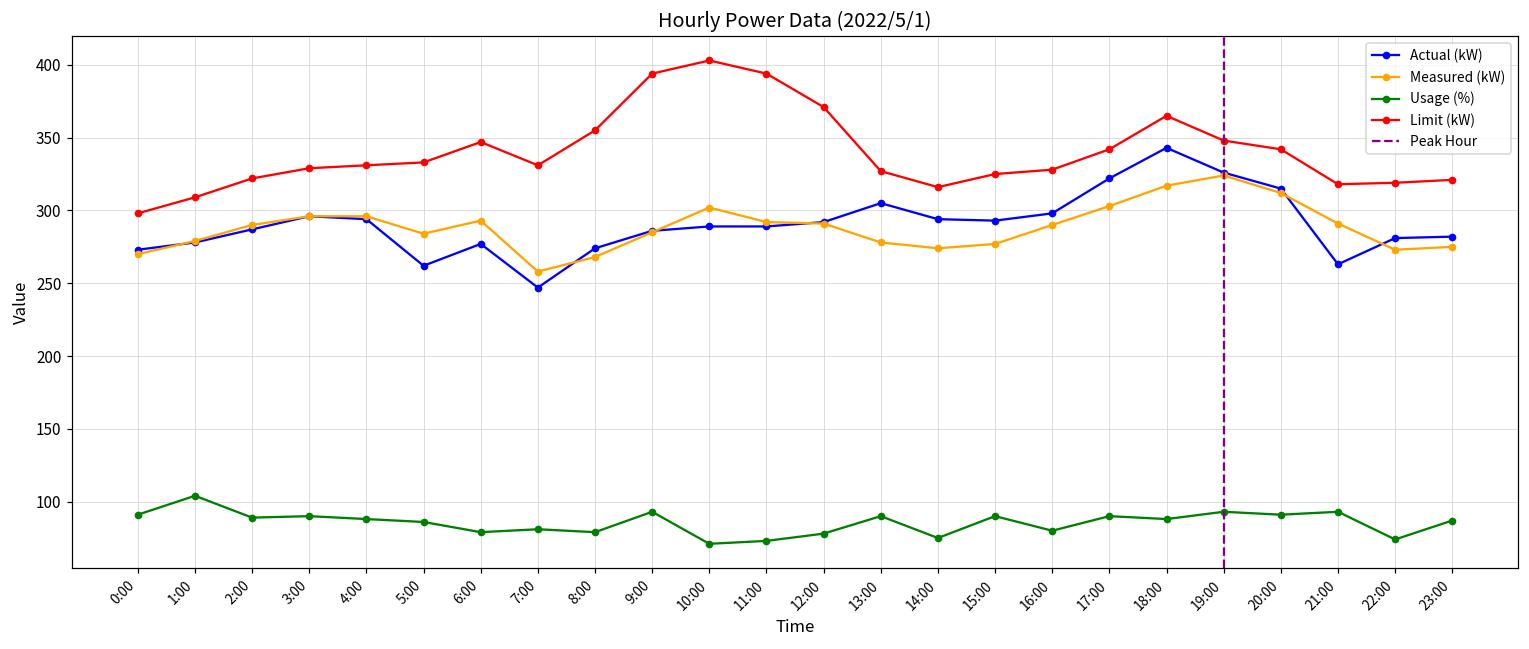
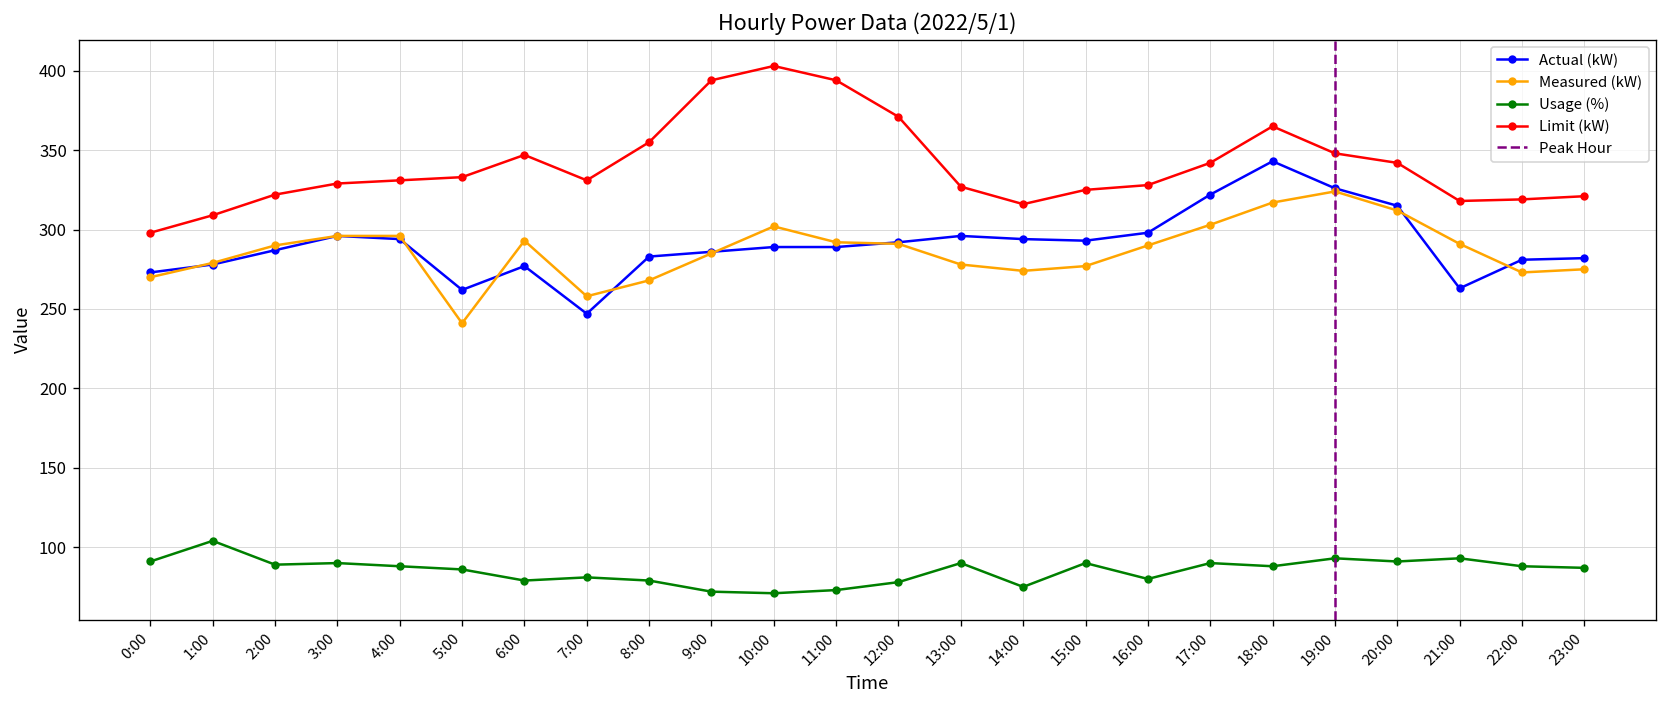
Measured (kW), 5:00: 284 -> 241
Actual (kW), 8:00: 274 -> 283
Usage (%), 9:00: 93 -> 72
Actual (kW), 13:00: 305 -> 296
Usage (%), 22:00: 74 -> 88
